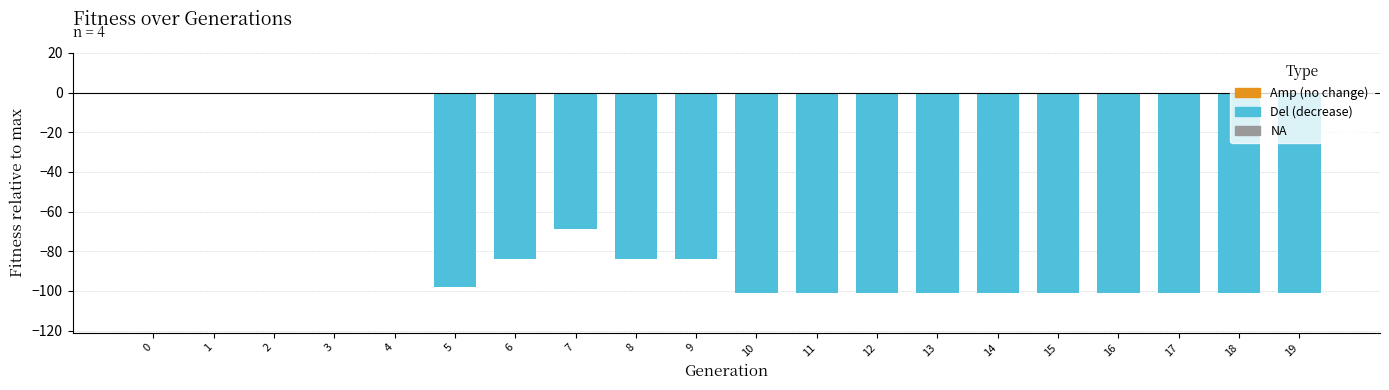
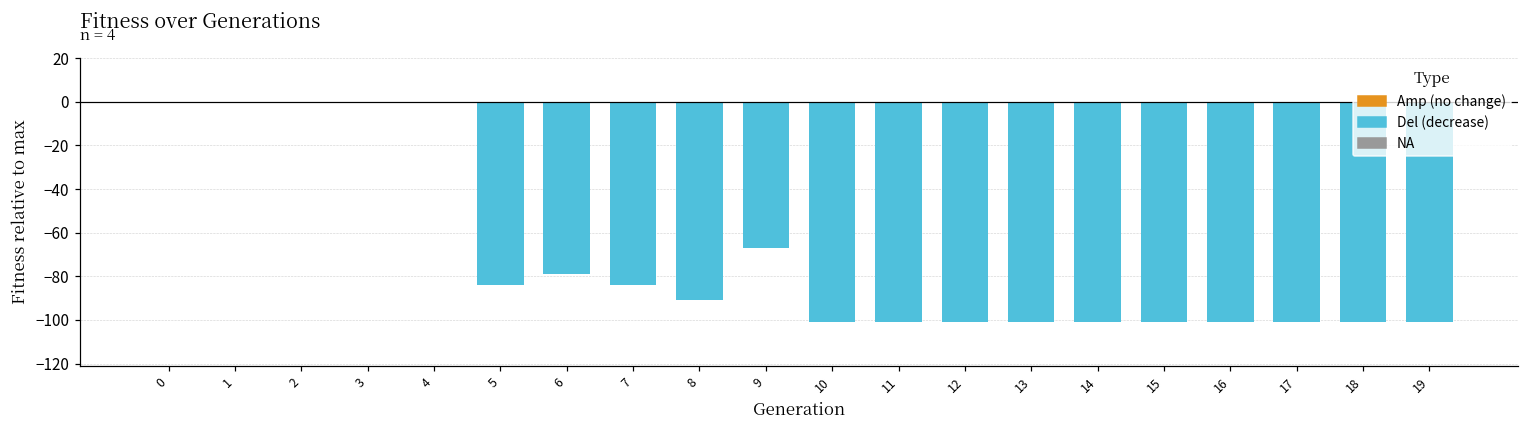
5: -98 -> -84
6: -84 -> -79
7: -69 -> -84
8: -84 -> -91
9: -84 -> -67
